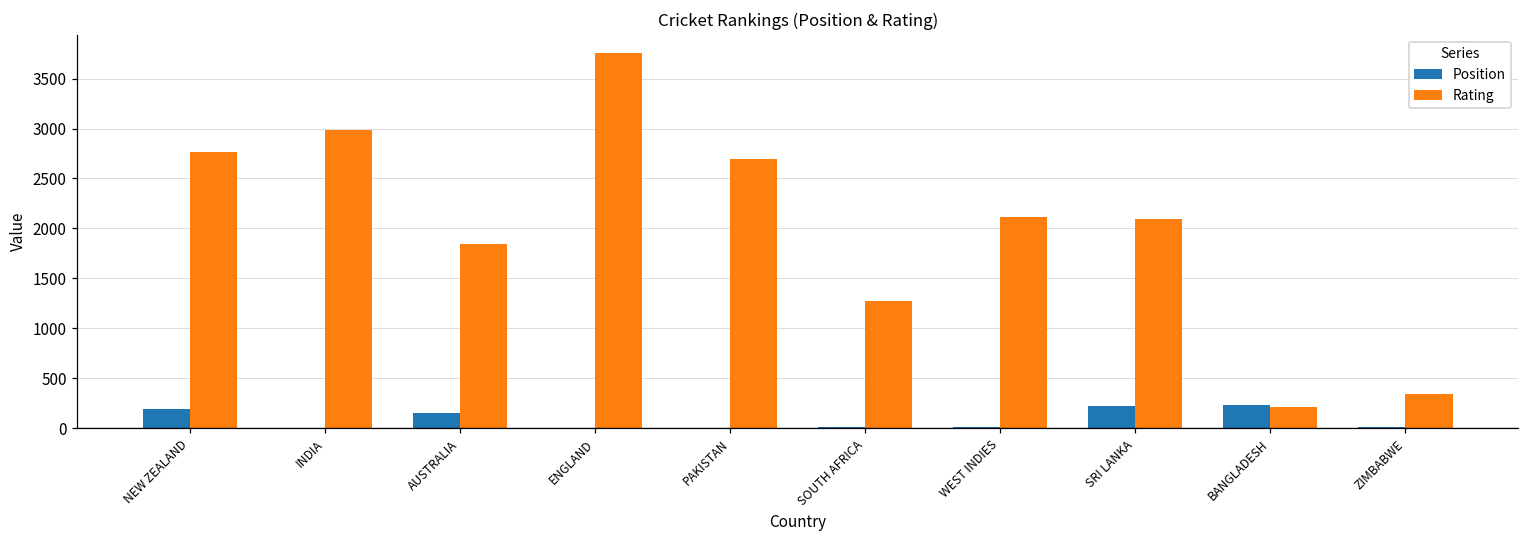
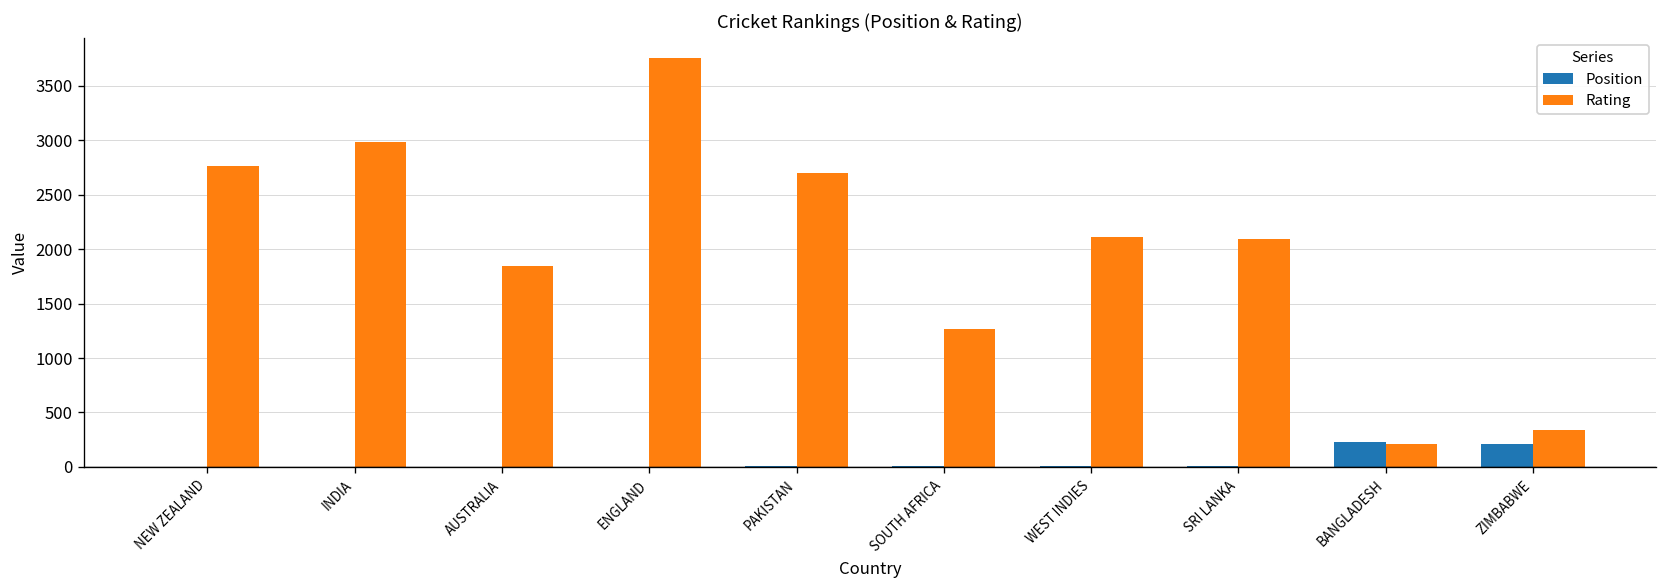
Position, NEW ZEALAND: 200 -> 0
Position, AUSTRALIA: 200 -> 0
Position, SRI LANKA: 200 -> 0
Position, ZIMBABWE: 0 -> 200
